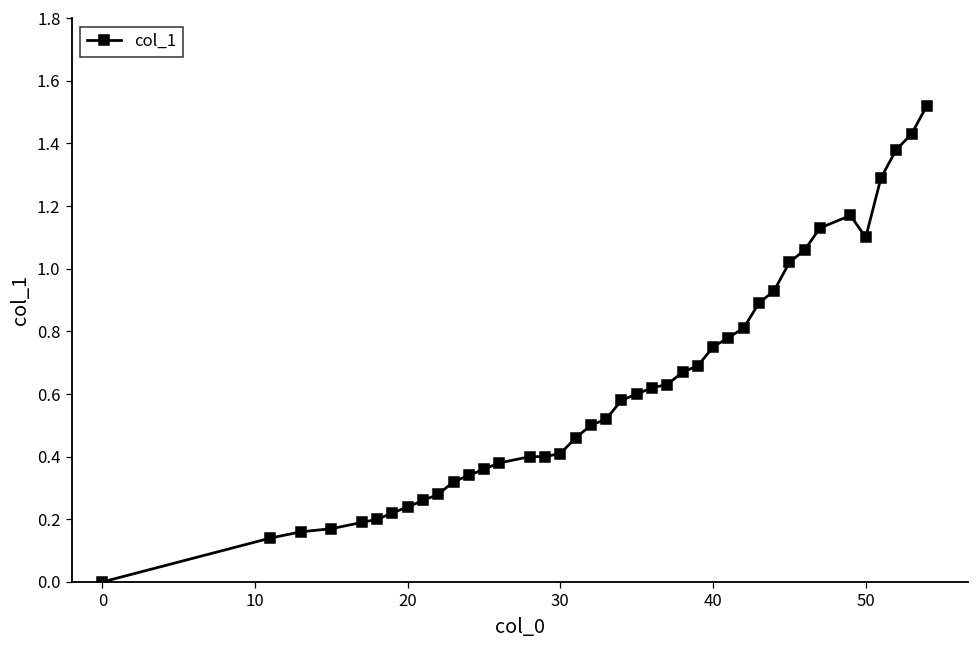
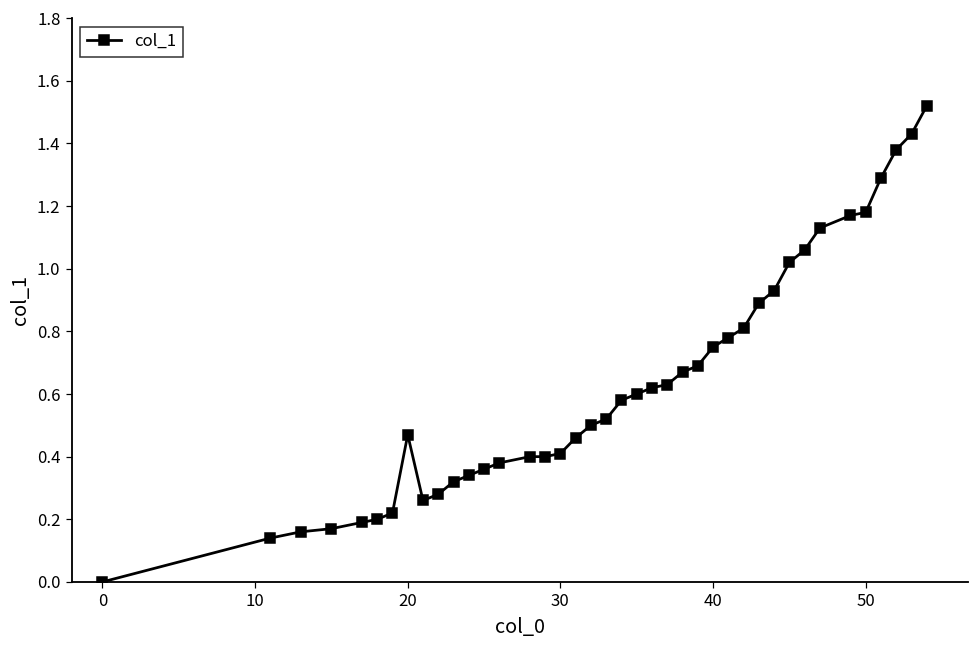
20: 0.24 -> 0.47
50: 1.10 -> 1.18
